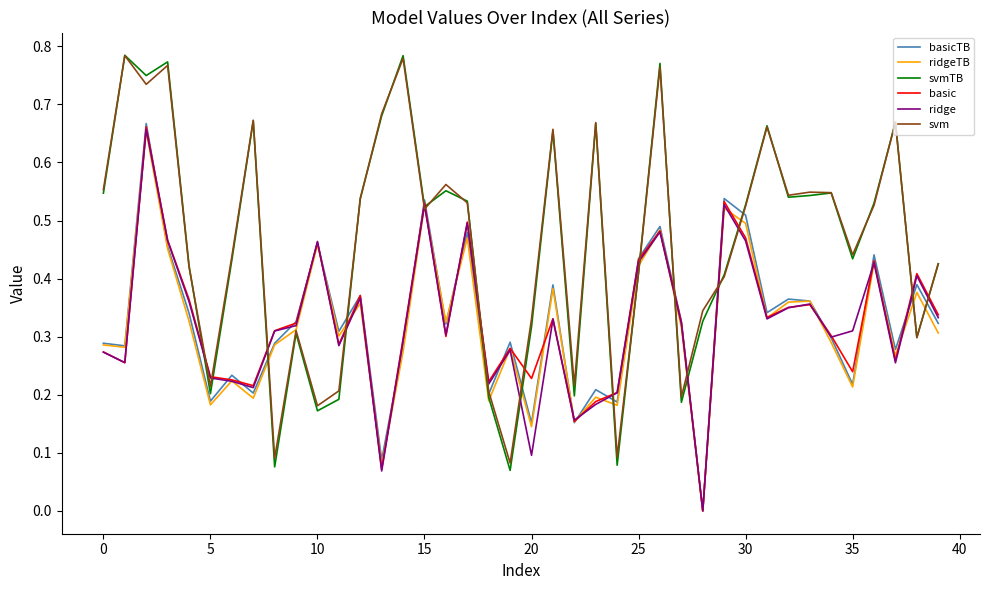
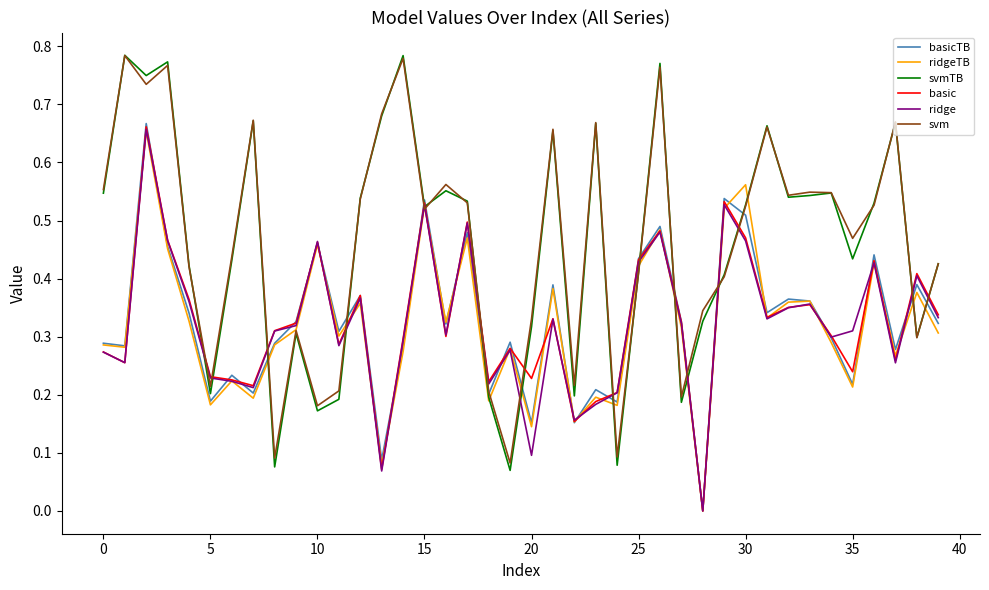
ridgeTB, 30: 0.49 -> 0.56
svm, 35: 0.44 -> 0.47
